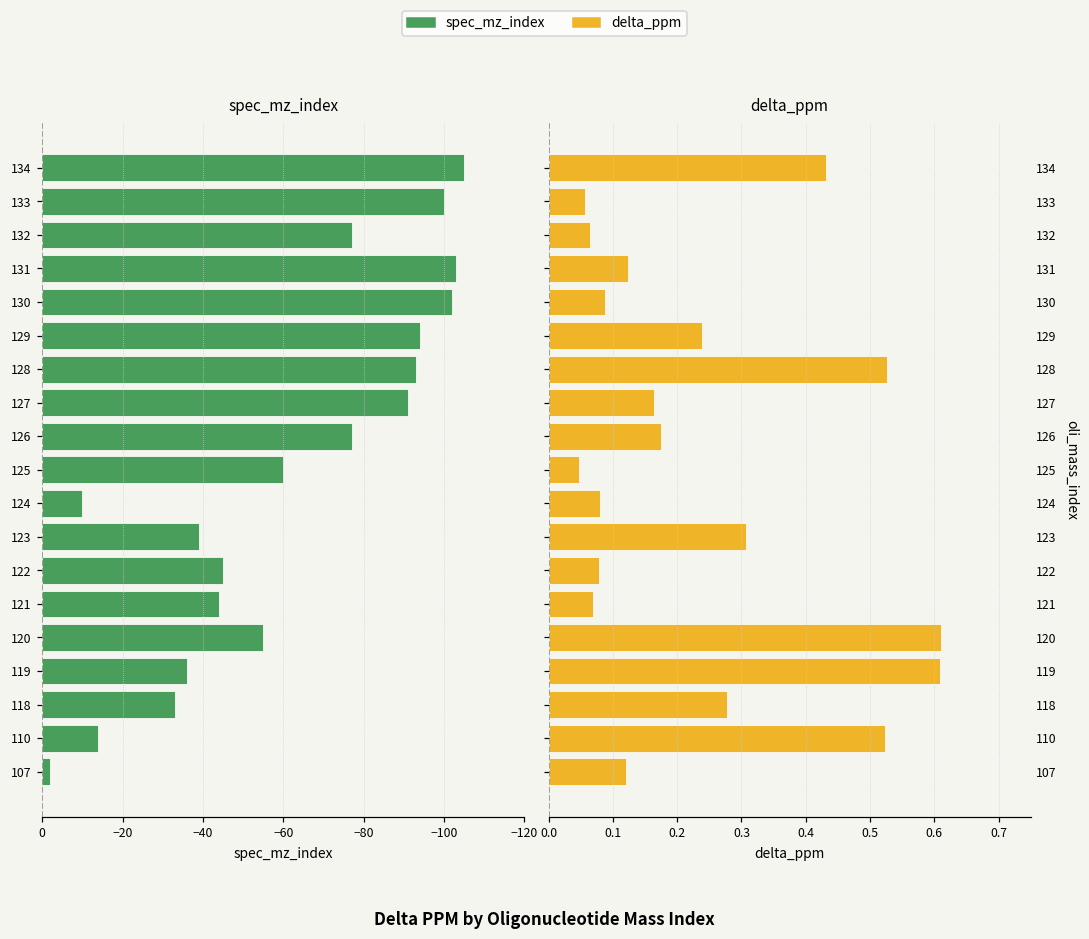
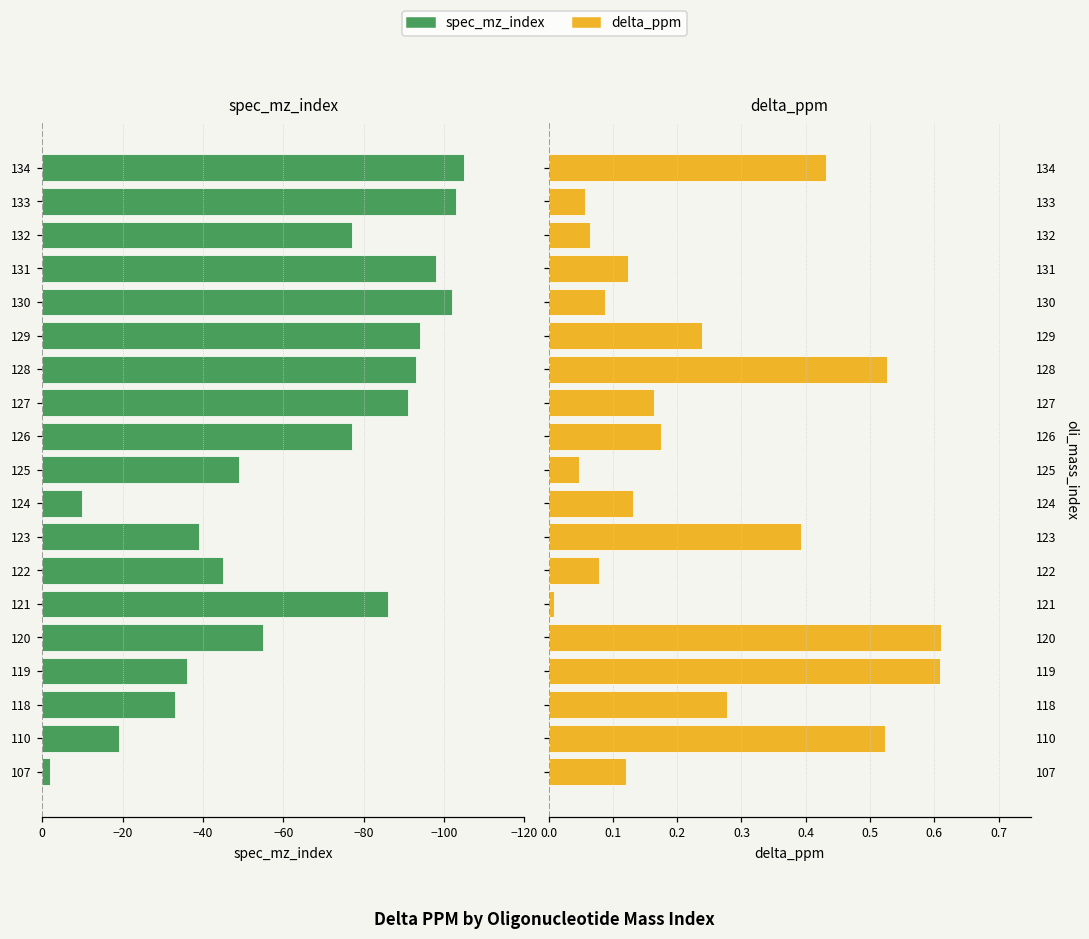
spec_mz_index, 133: -100 -> -103
spec_mz_index, 131: -103 -> -98
spec_mz_index, 125: -60 -> -49
spec_mz_index, 121: -44 -> -86
spec_mz_index, 110: -14 -> -19
delta_ppm, 124: 0.08 -> 0.13
delta_ppm, 123: 0.31 -> 0.39
delta_ppm, 121: 0.07 -> 0.01
